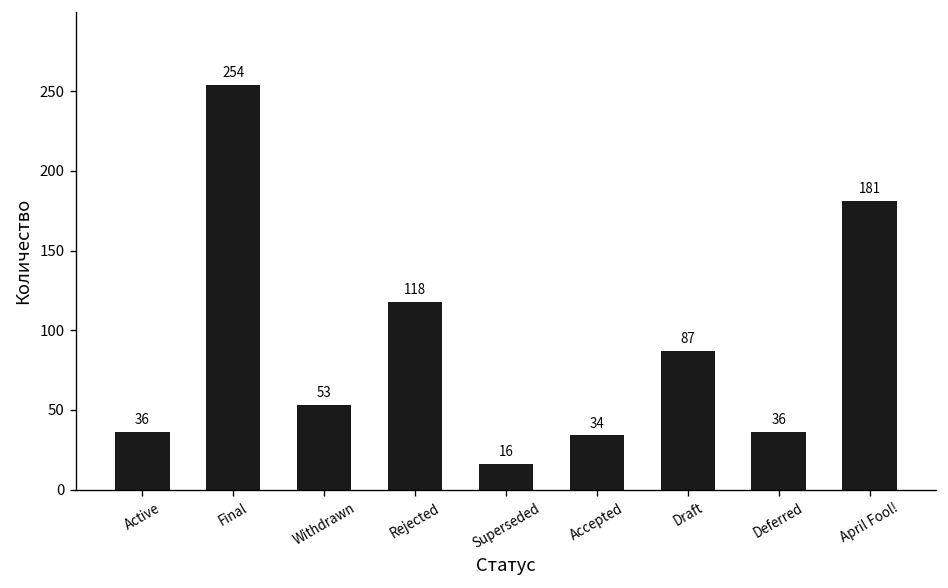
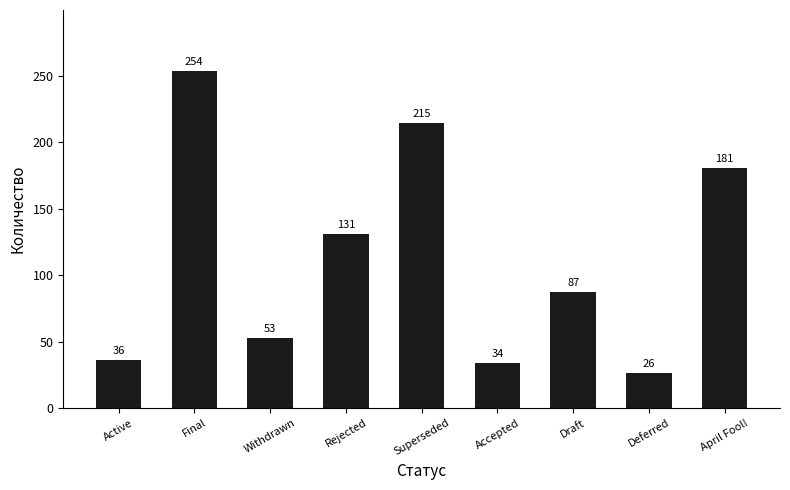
Rejected: 118 -> 131
Superseded: 16 -> 215
Deferred: 36 -> 26
